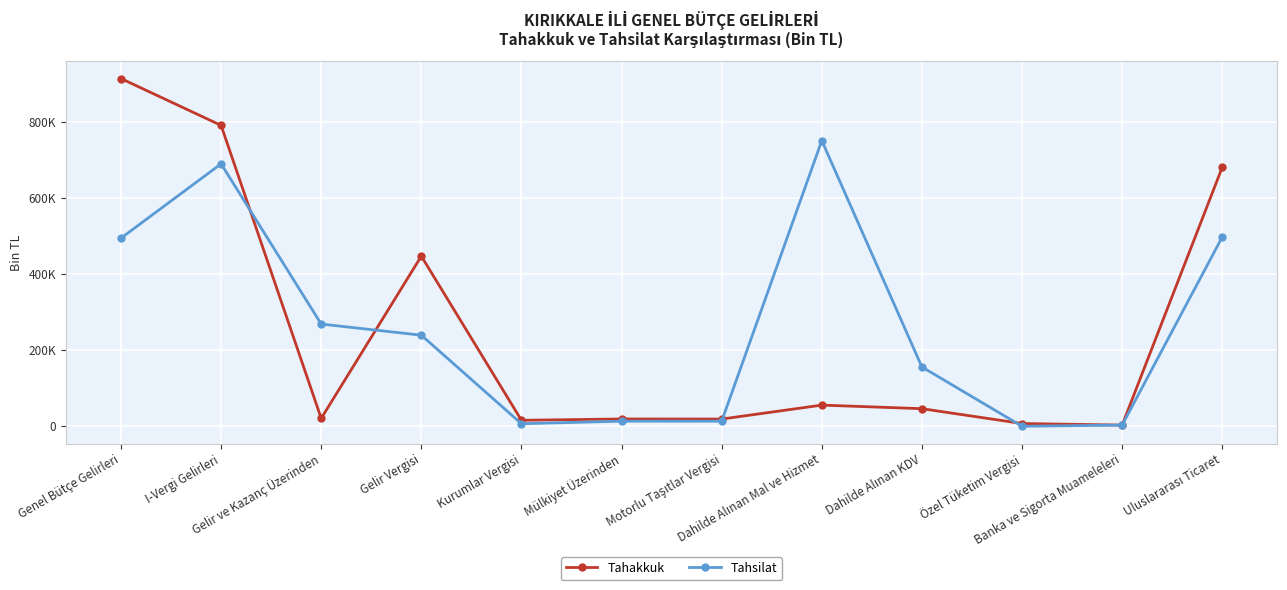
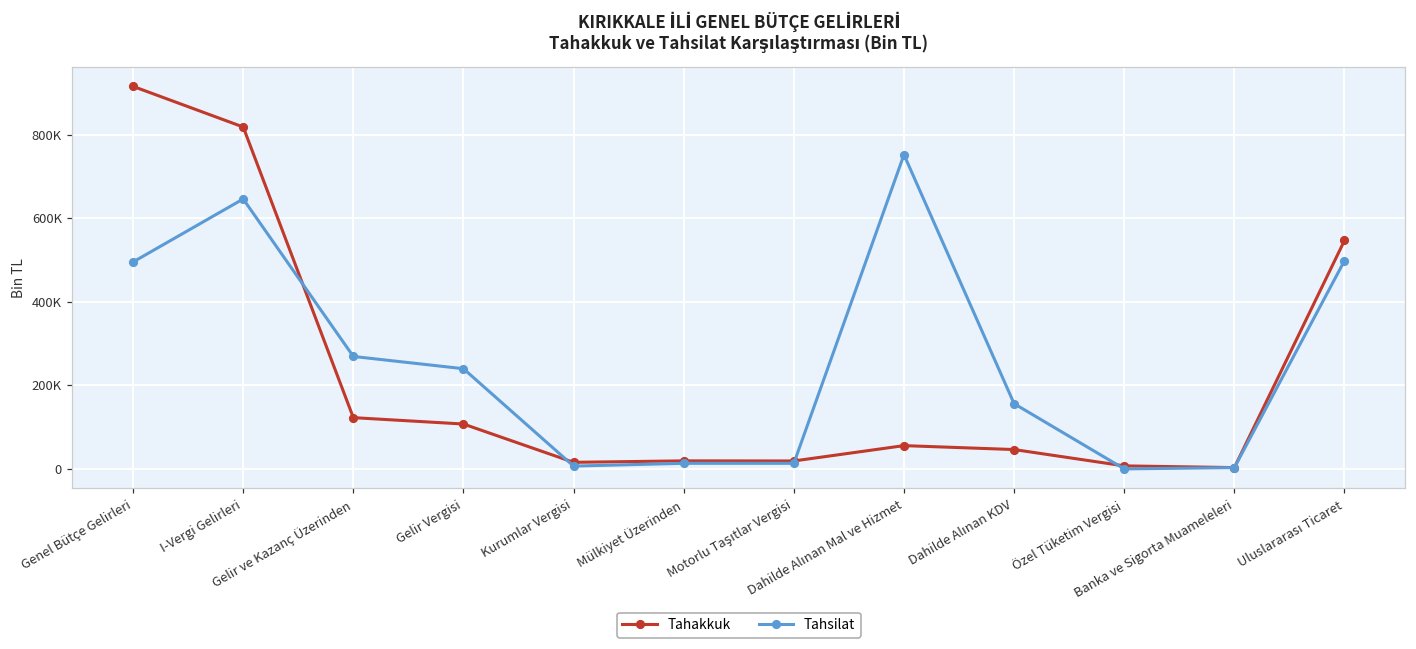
Tahakkuk, I-Vergi Gelirleri: 790000 -> 820000
Tahsilat, I-Vergi Gelirleri: 690000 -> 650000
Tahakkuk, Gelir ve Kazanç Üzerinden: 20000 -> 120000
Tahakkuk, Gelir Vergisi: 450000 -> 110000
Tahakkuk, Uluslararası Ticaret: 680000 -> 550000
